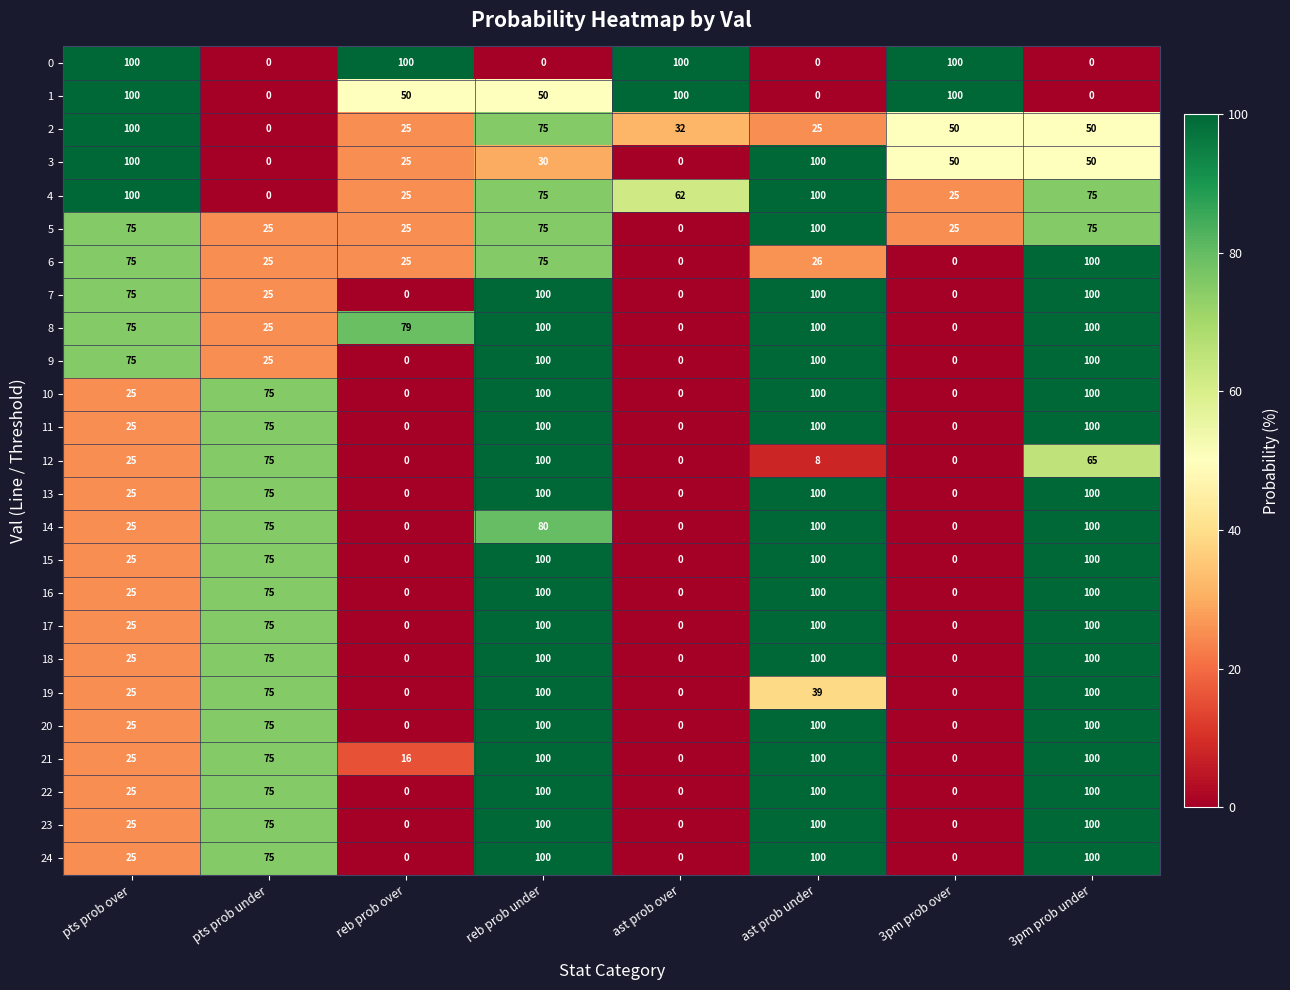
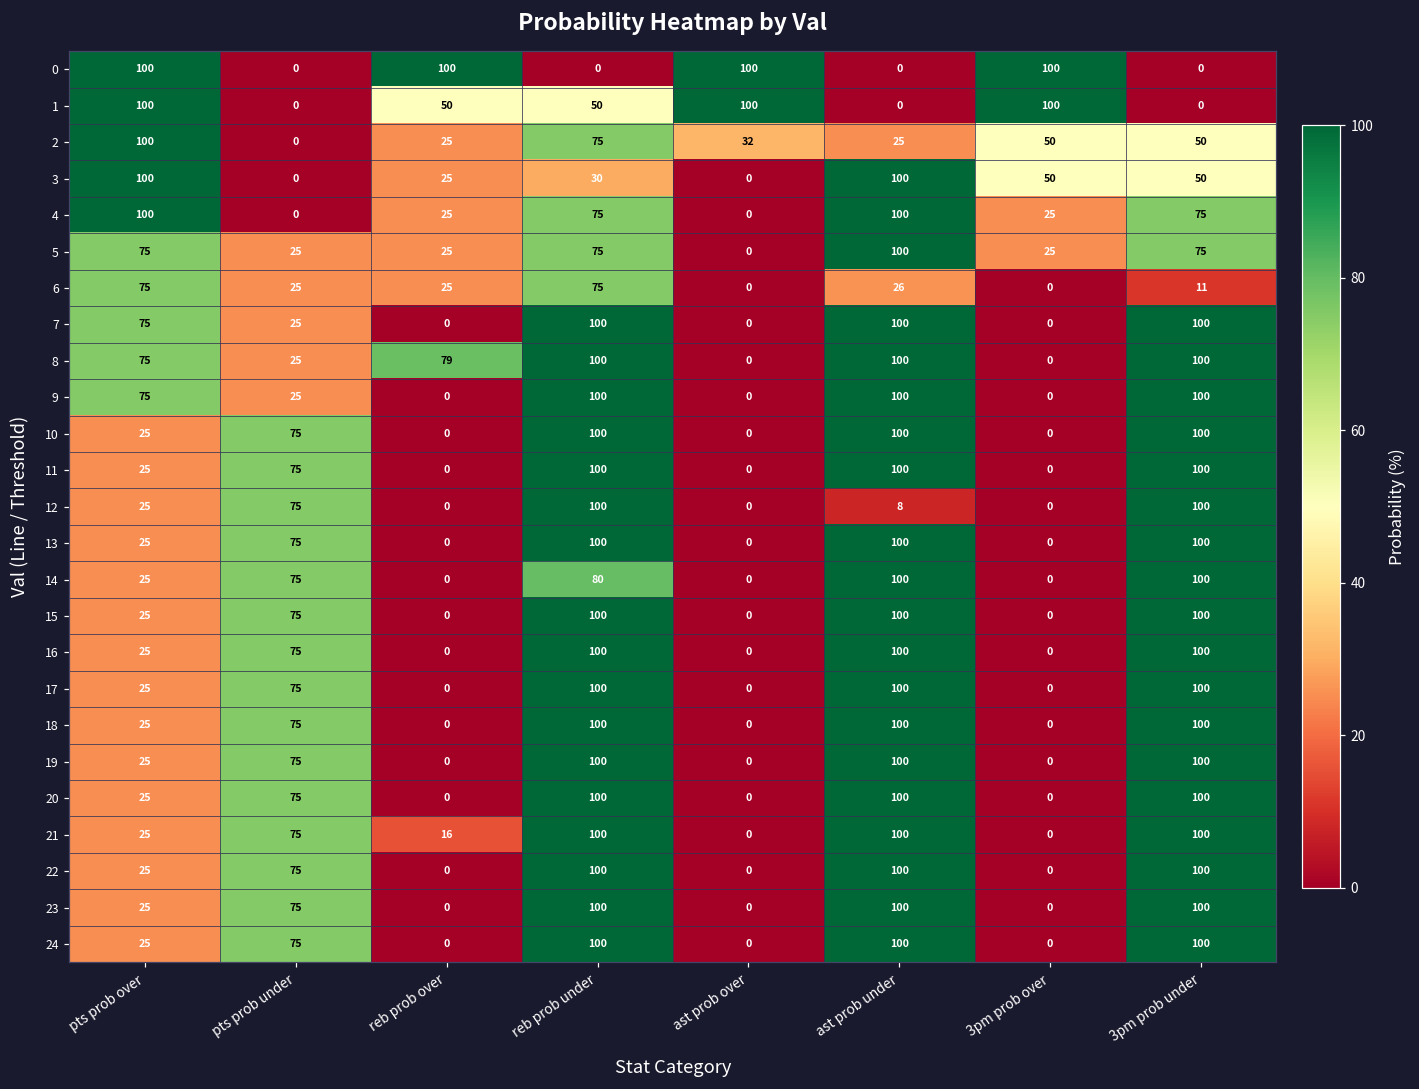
4, ast prob over: 62 -> 0
6, 3pm prob under: 100 -> 11
12, 3pm prob under: 65 -> 100
19, ast prob under: 39 -> 100
